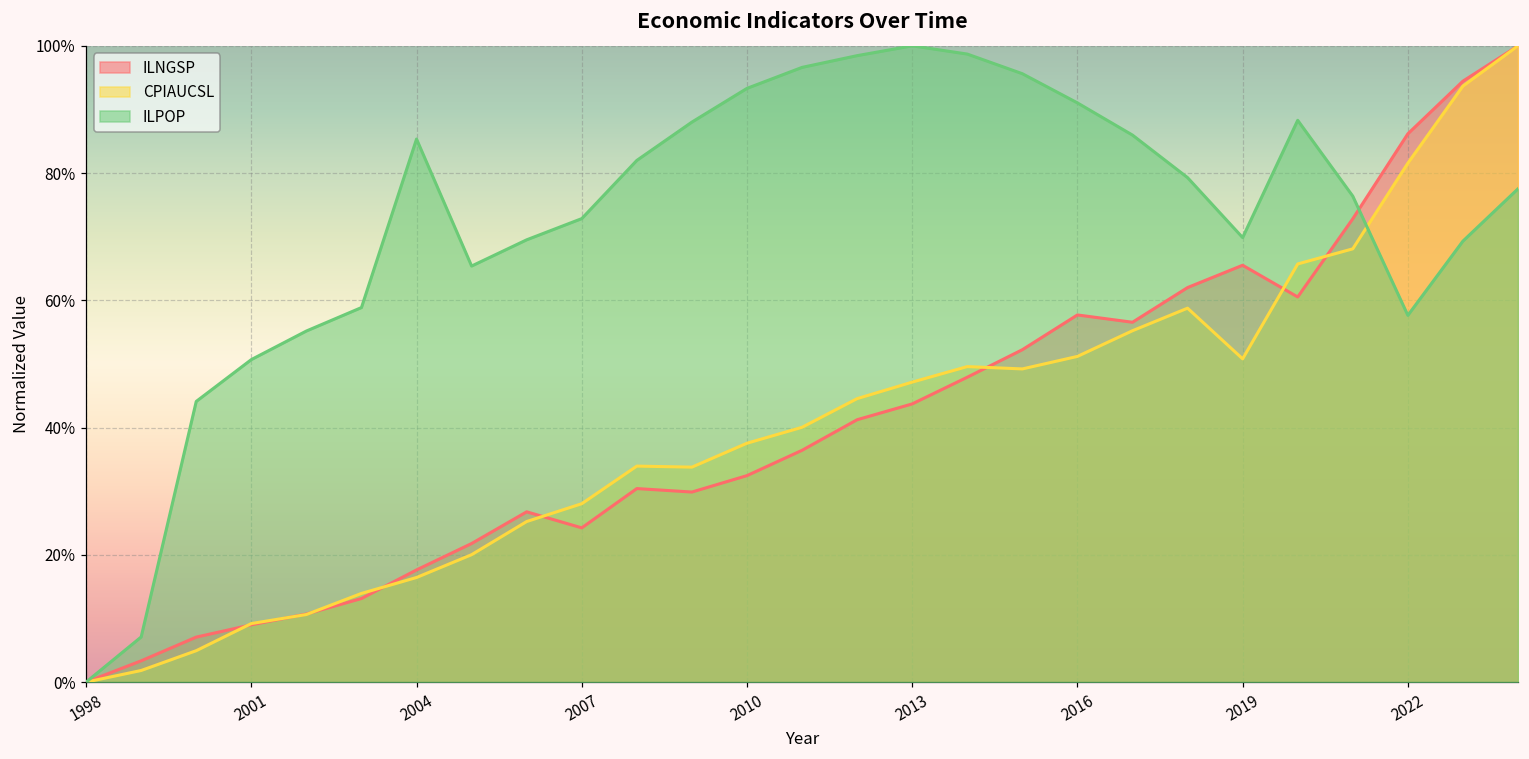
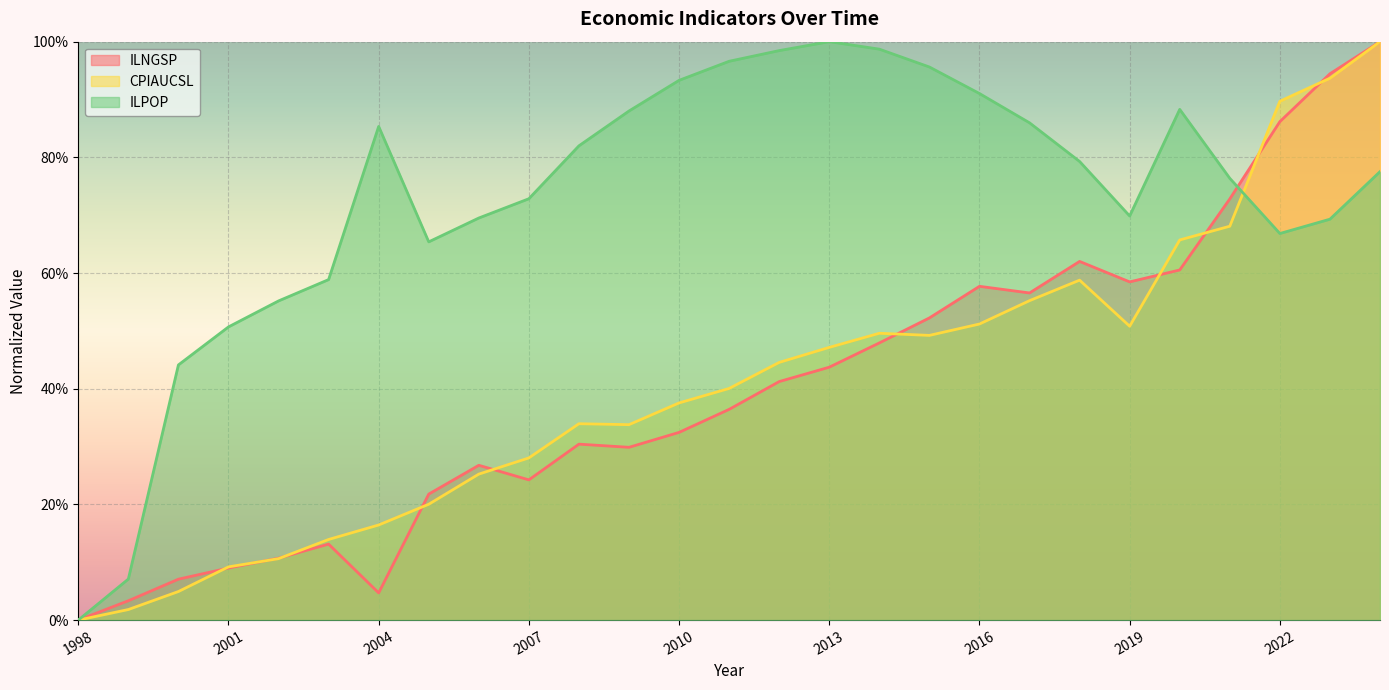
ILNGSP, 2004: 18% -> 5%
ILNGSP, 2019: 66% -> 58%
CPIAUCSL, 2022: 82% -> 90%
ILPOP, 2022: 58% -> 67%
